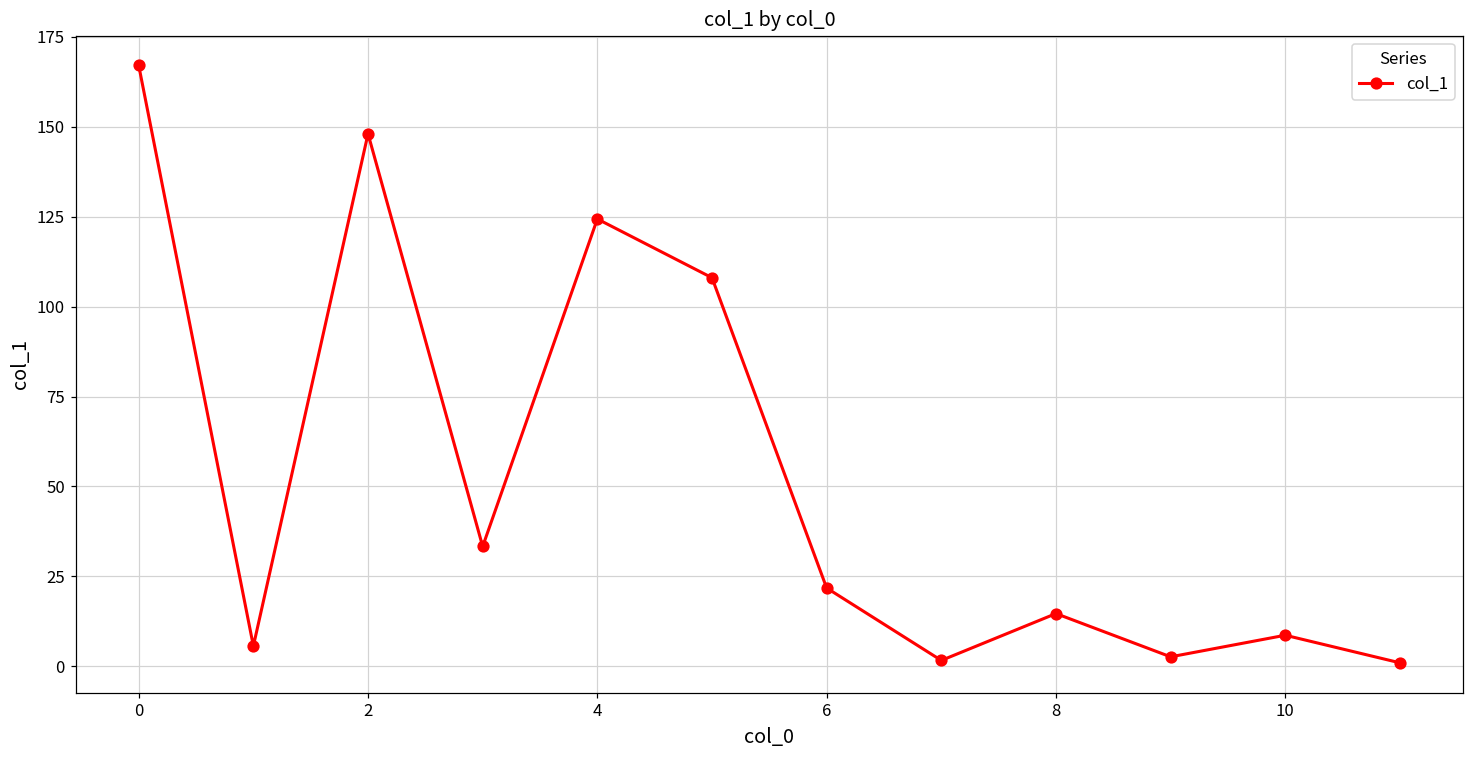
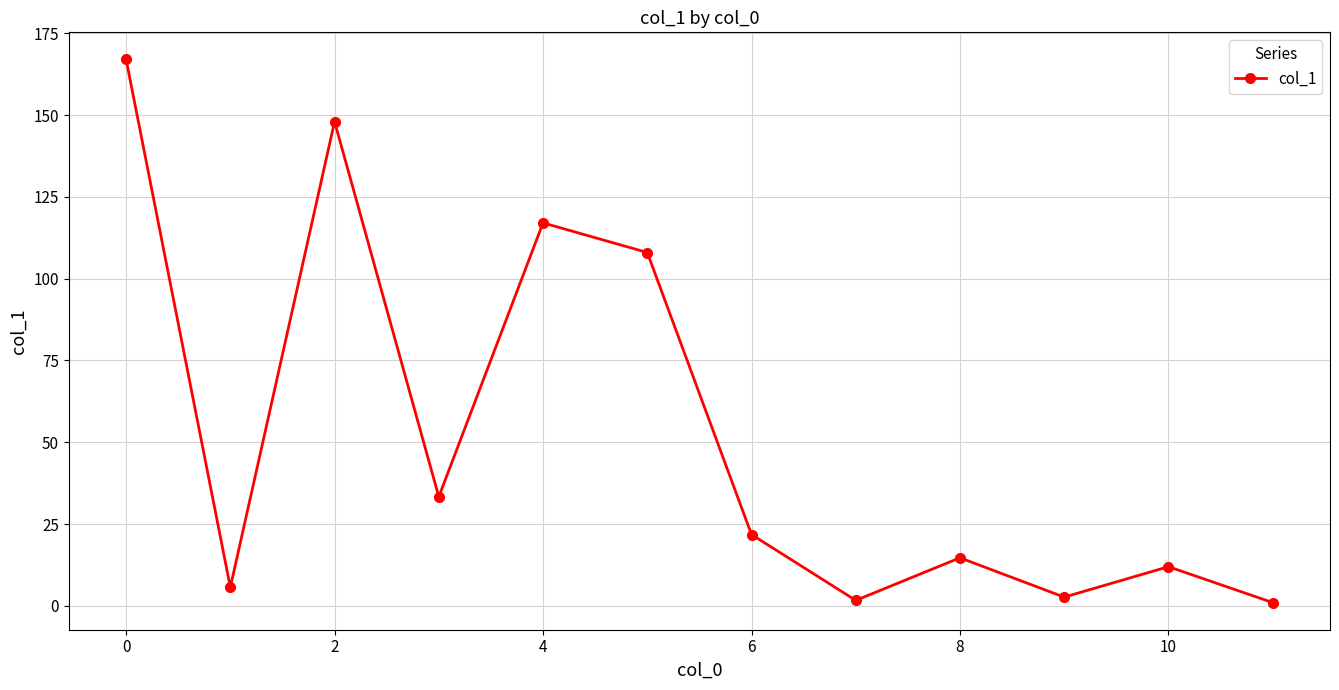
4: 124 -> 117
10: 9 -> 12
